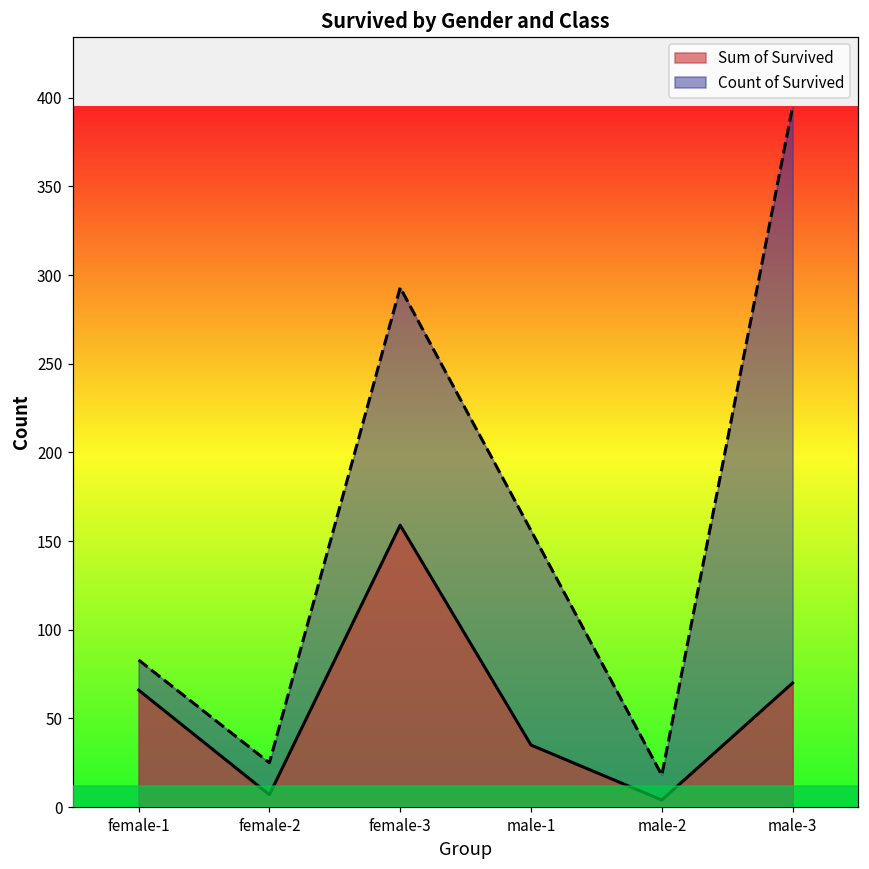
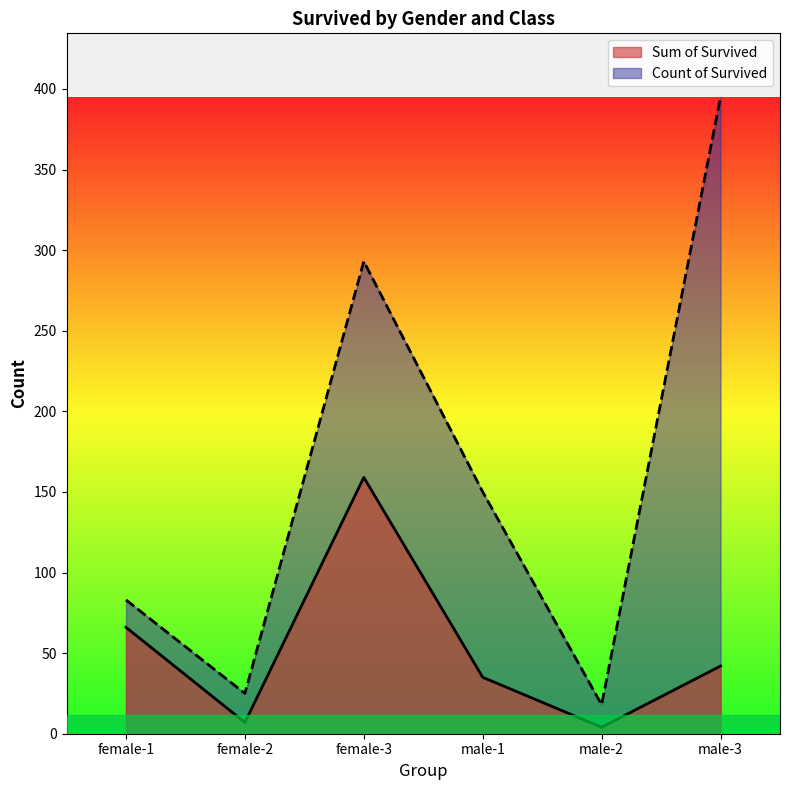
Count of Survived, male-1: 156 -> 150
Sum of Survived, male-3: 70 -> 42
